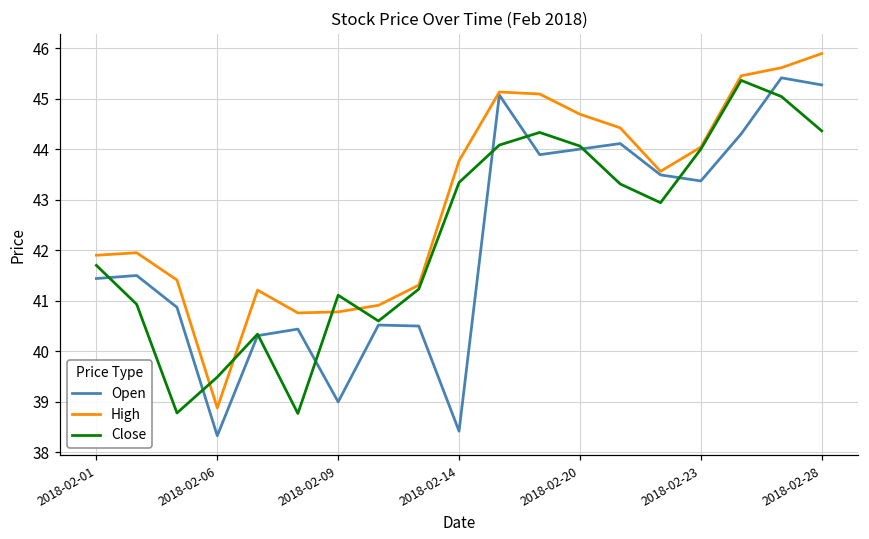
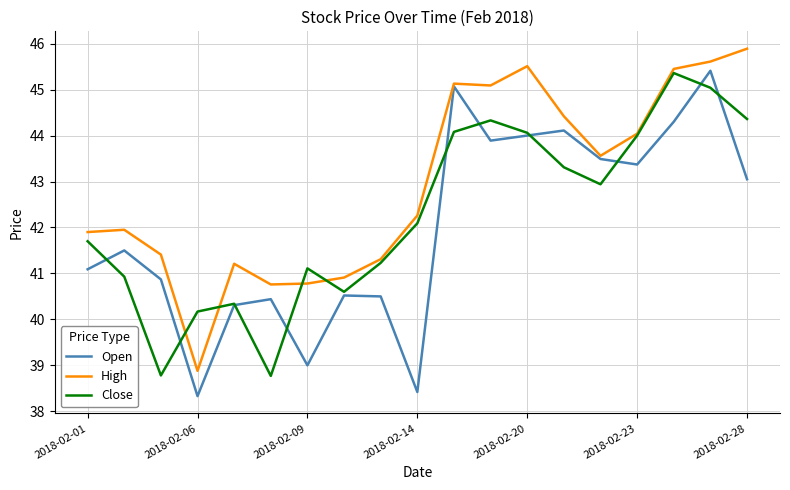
Open, 2018-02-01: 41.4 -> 41.1
Close, 2018-02-06: 39.5 -> 40.2
High, 2018-02-14: 43.8 -> 42.3
Close, 2018-02-14: 43.3 -> 42.1
High, 2018-02-20: 44.7 -> 45.5
Open, 2018-02-28: 45.3 -> 43.1
